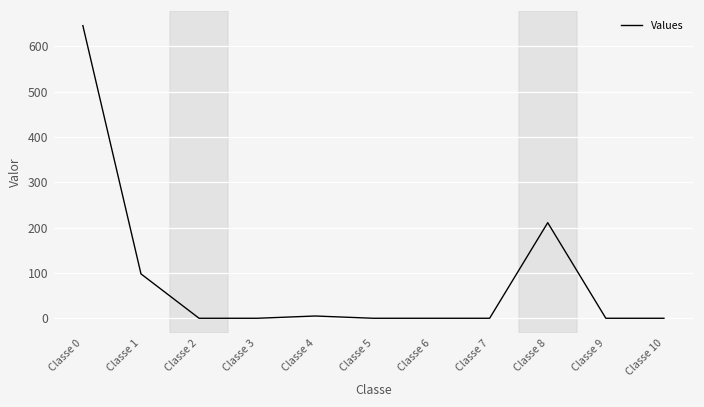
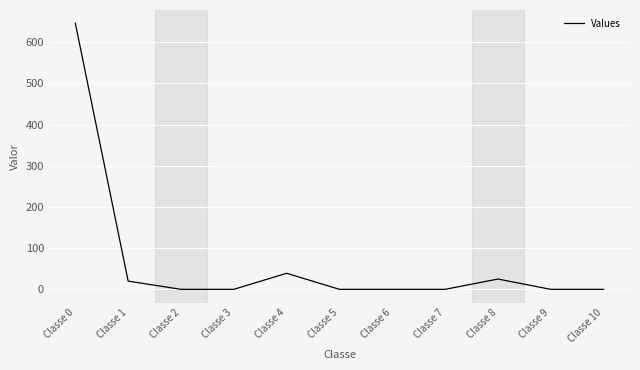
Classe 1: 100 -> 20
Classe 4: 10 -> 40
Classe 8: 210 -> 30
